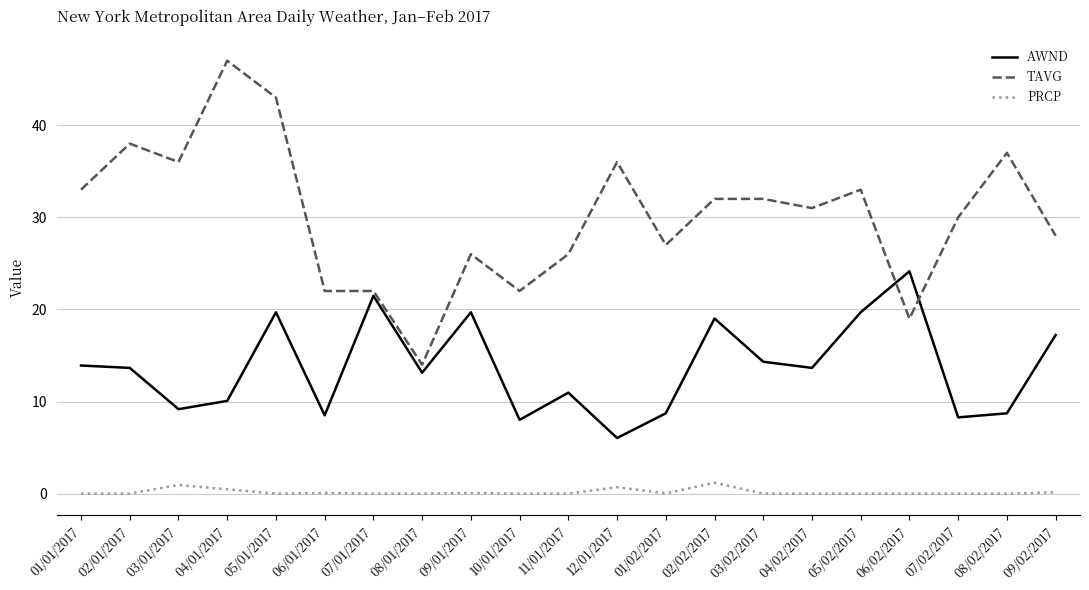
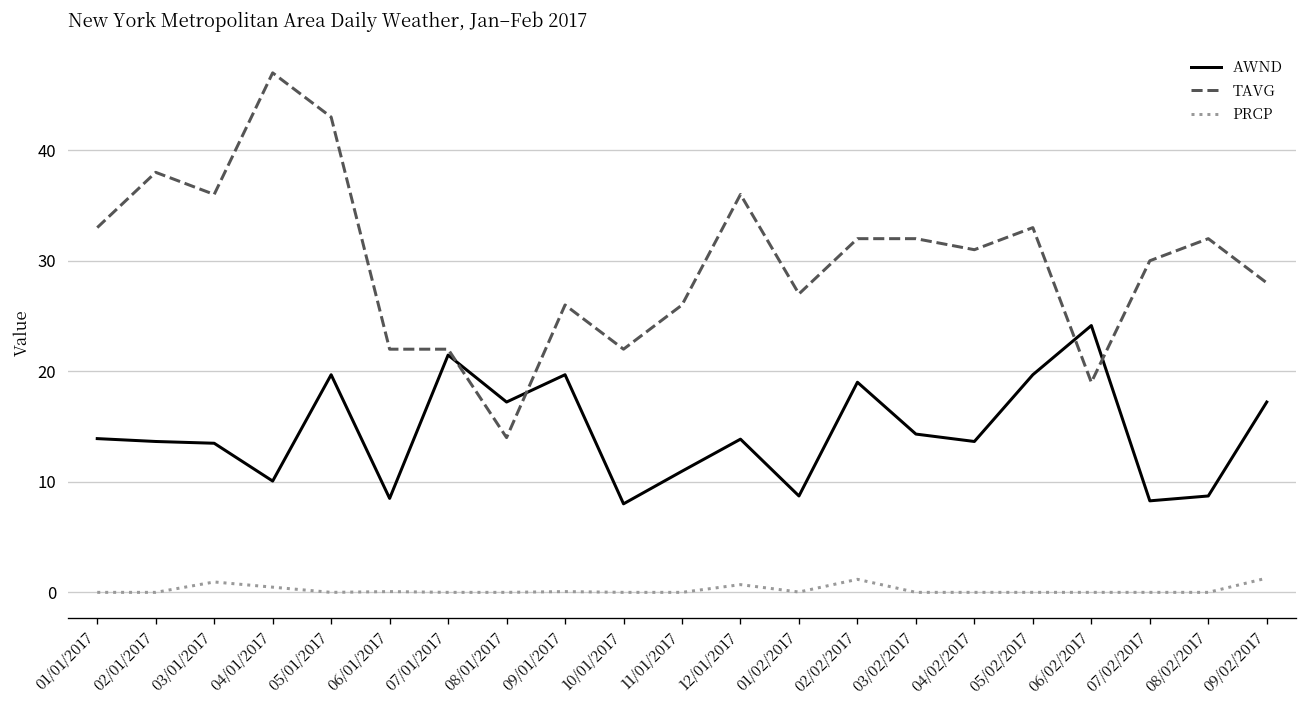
AWND, 03/01/2017: 9 -> 13
AWND, 08/01/2017: 13 -> 17
AWND, 12/01/2017: 6 -> 14
TAVG, 08/02/2017: 37 -> 32
PRCP, 09/02/2017: 0 -> 1
